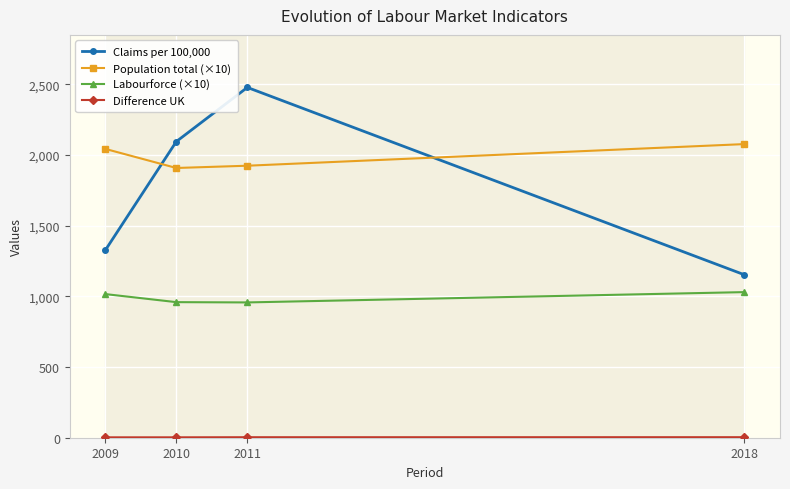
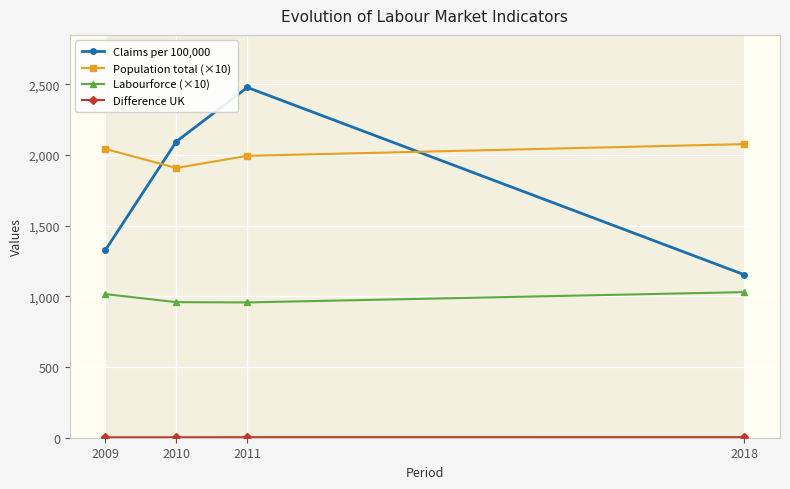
Population total (×10), 2011: 1,920 -> 1,990
